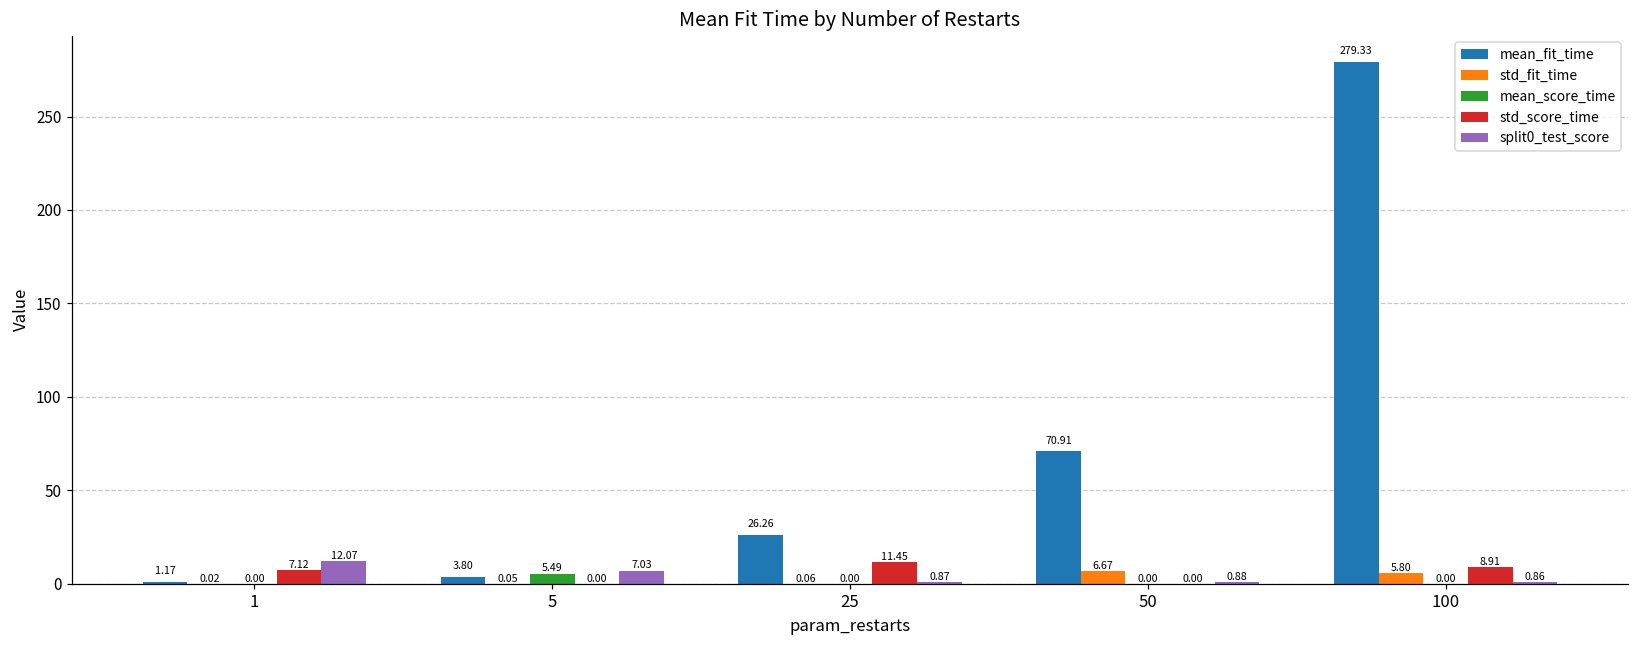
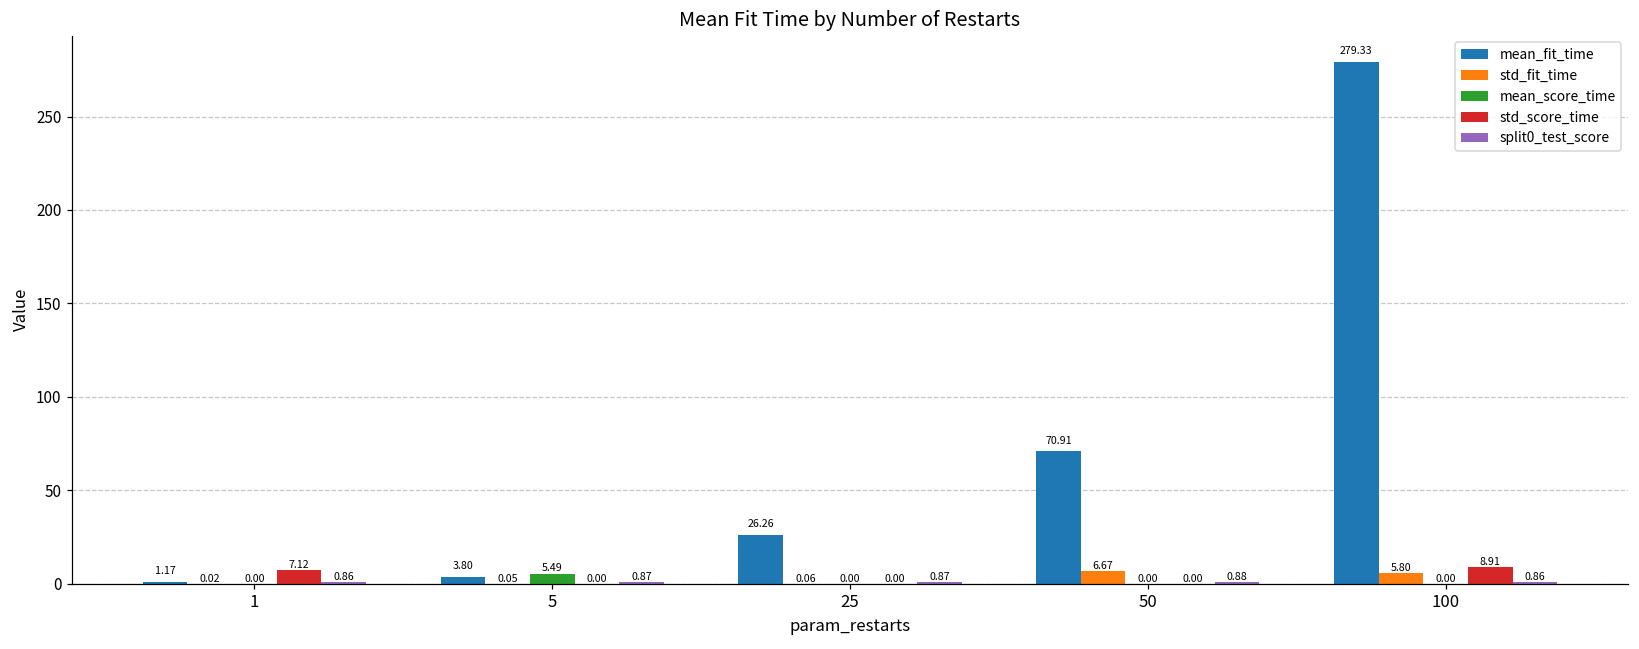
split0_test_score, 1: 12.07 -> 0.86
split0_test_score, 5: 7.03 -> 0.87
std_score_time, 25: 11.45 -> 0.00
